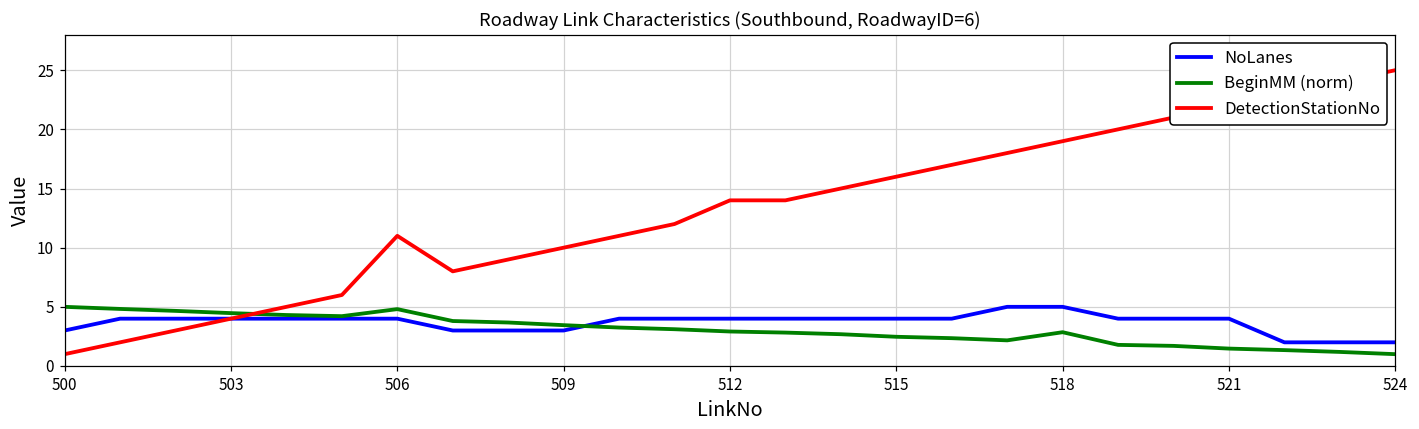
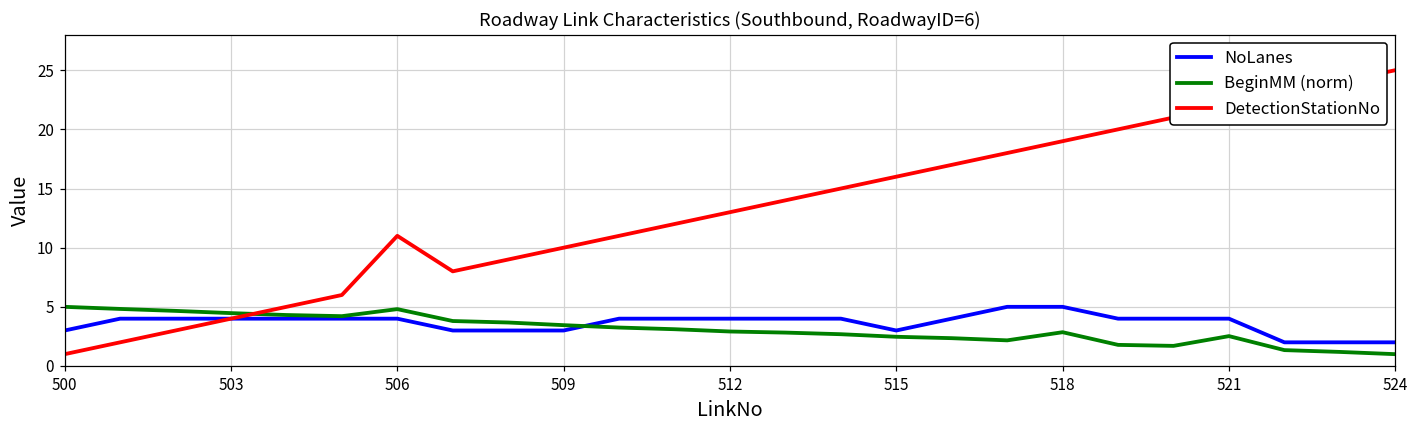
DetectionStationNo, 512: 14 -> 13
NoLanes, 515: 4 -> 3
BeginMM (norm), 521: 1.5 -> 2.5
